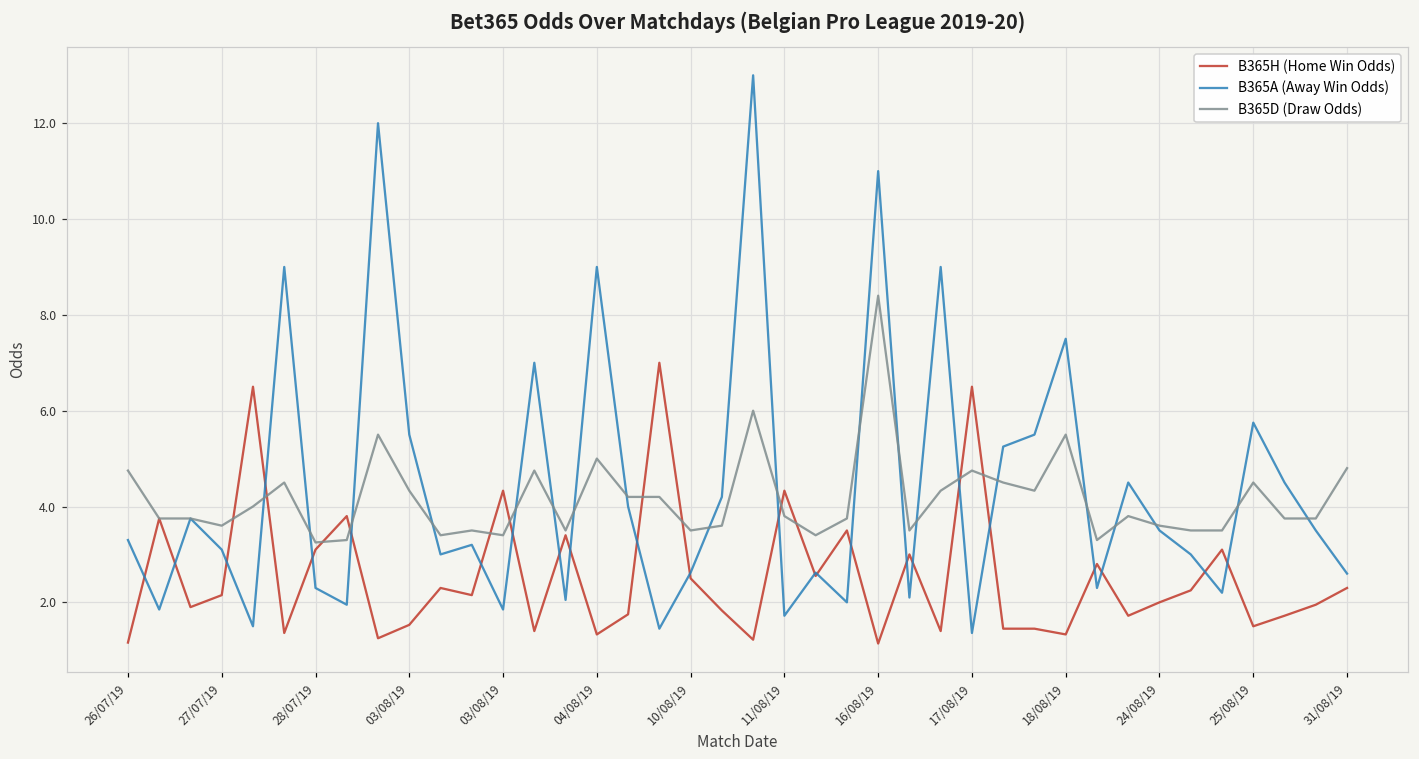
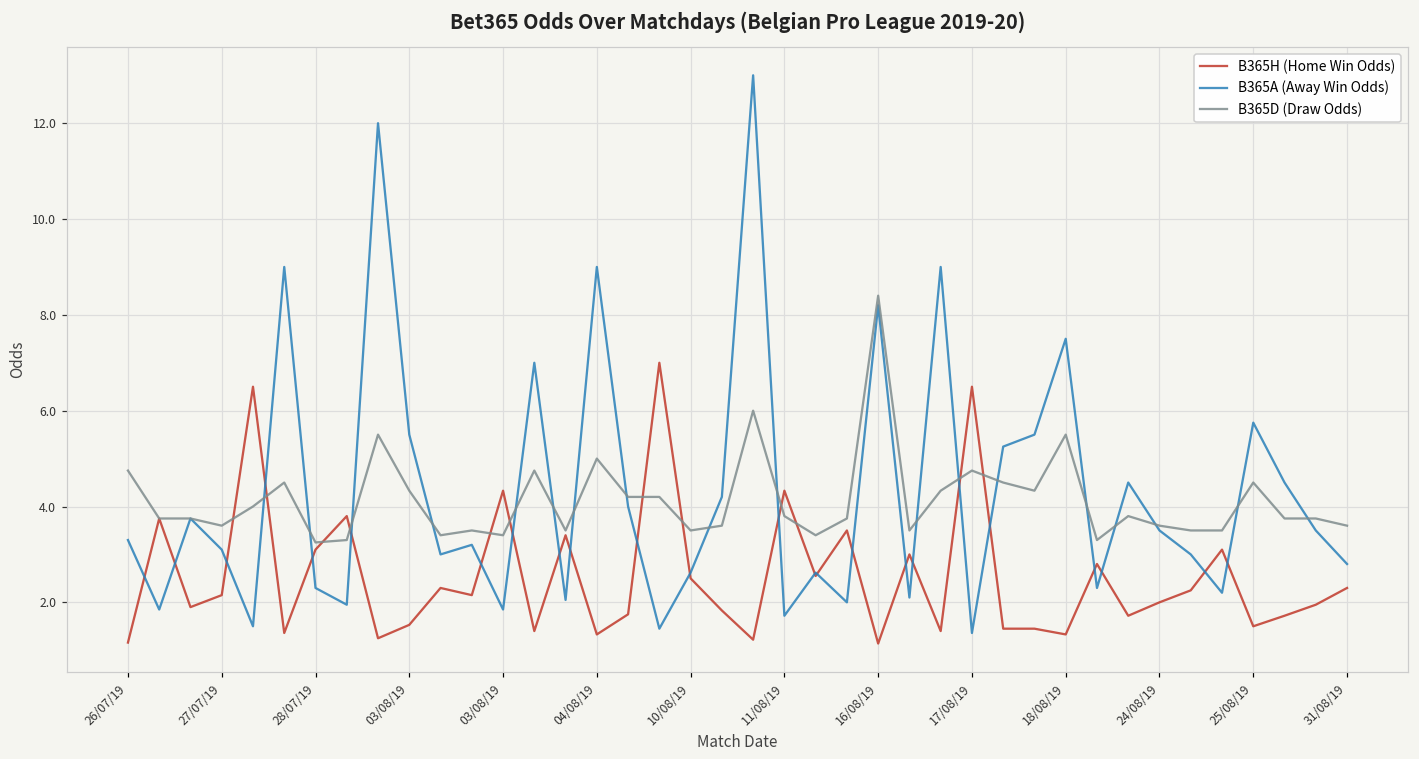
B365A (Away Win Odds), 16/08/19: 11.0 -> 8.2
B365A (Away Win Odds), 31/08/19: 2.6 -> 2.8
B365D (Draw Odds), 31/08/19: 4.8 -> 3.6
